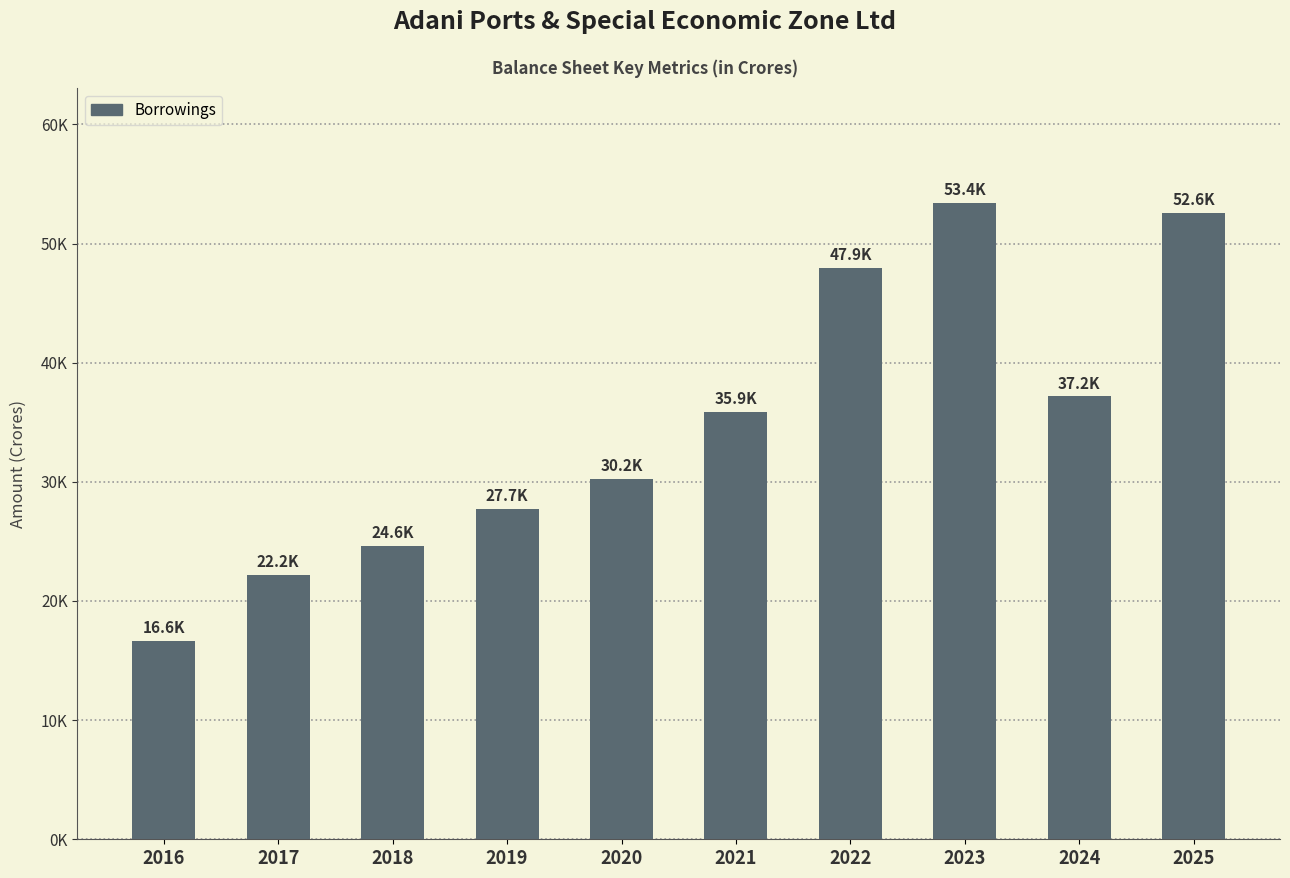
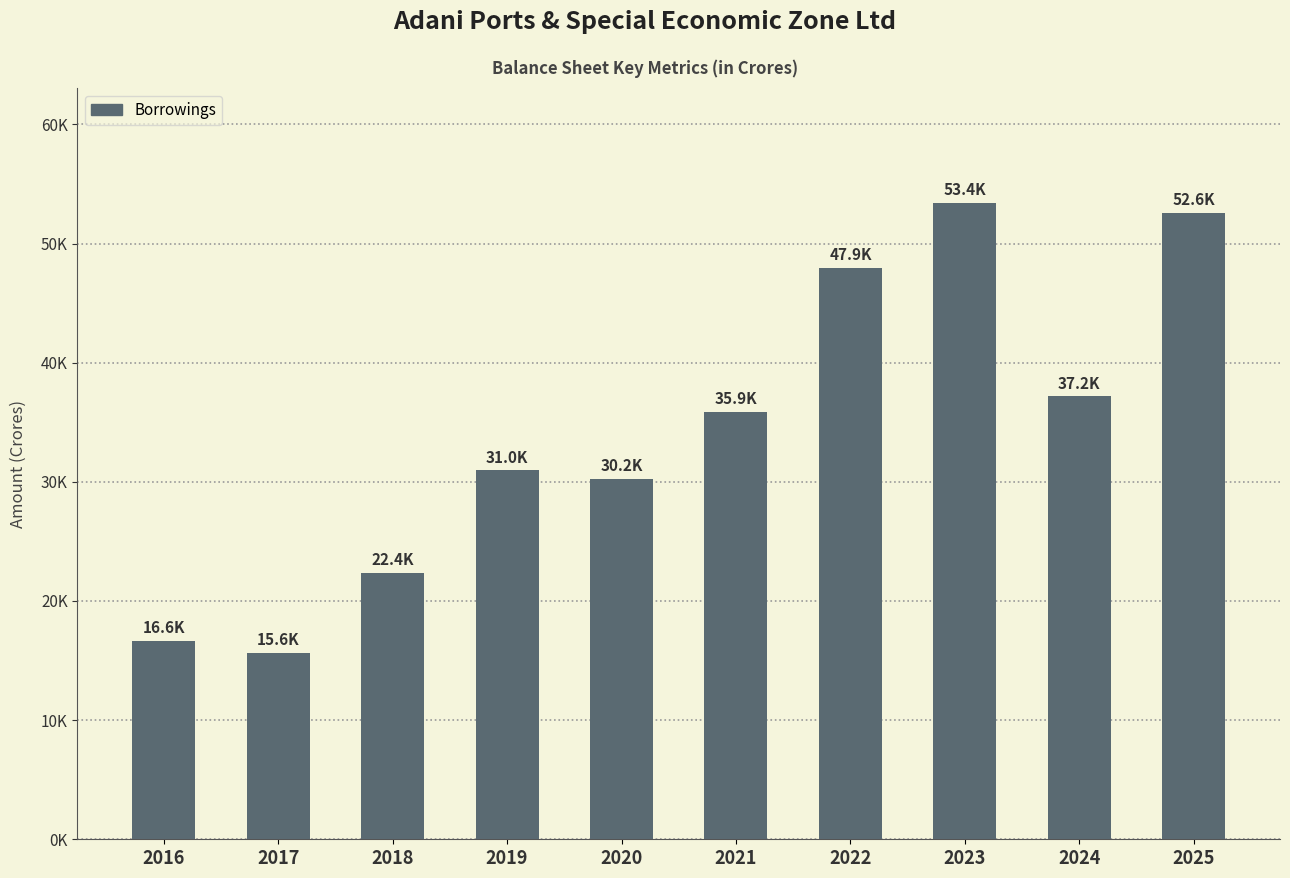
2017: 22.2K -> 15.6K
2018: 24.6K -> 22.4K
2019: 27.7K -> 31.0K
